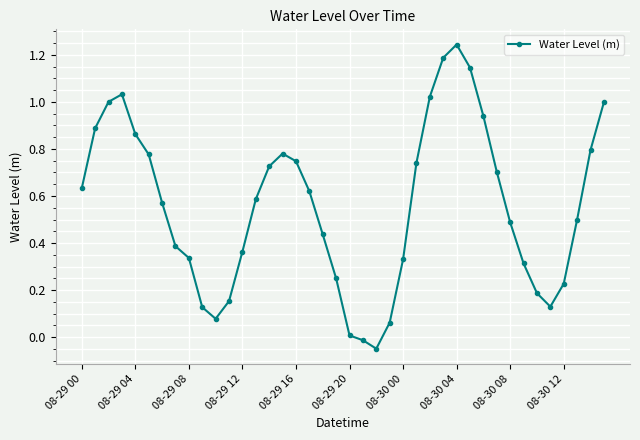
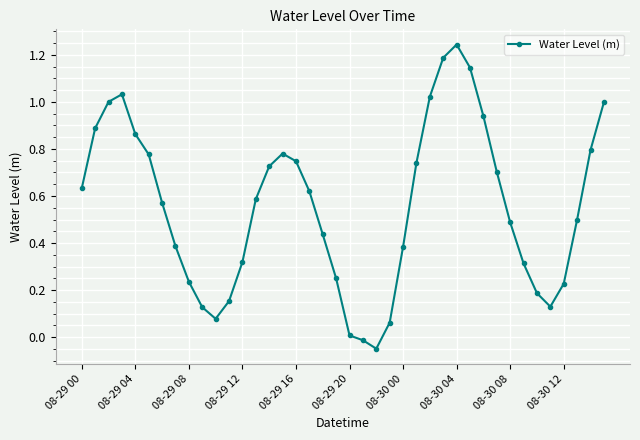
08-29 08: 0.34 -> 0.24
08-29 12: 0.36 -> 0.32
08-30 00: 0.33 -> 0.38
